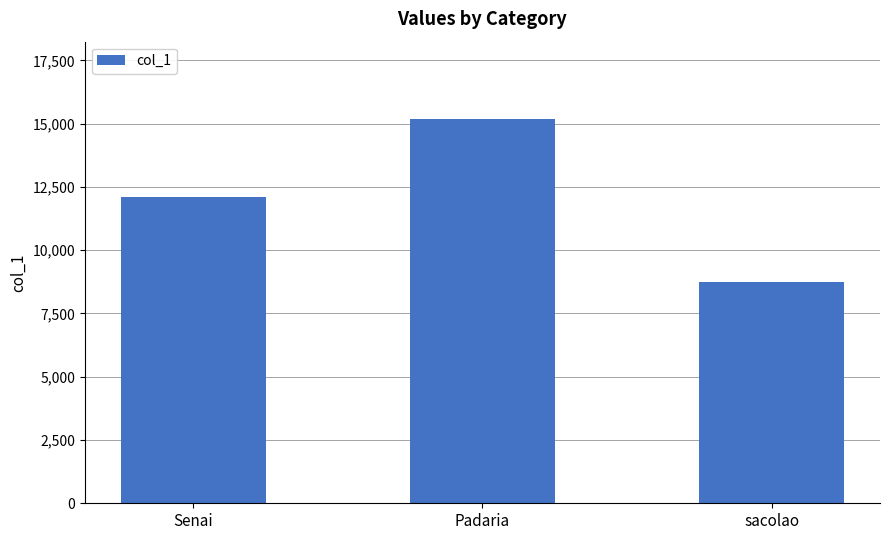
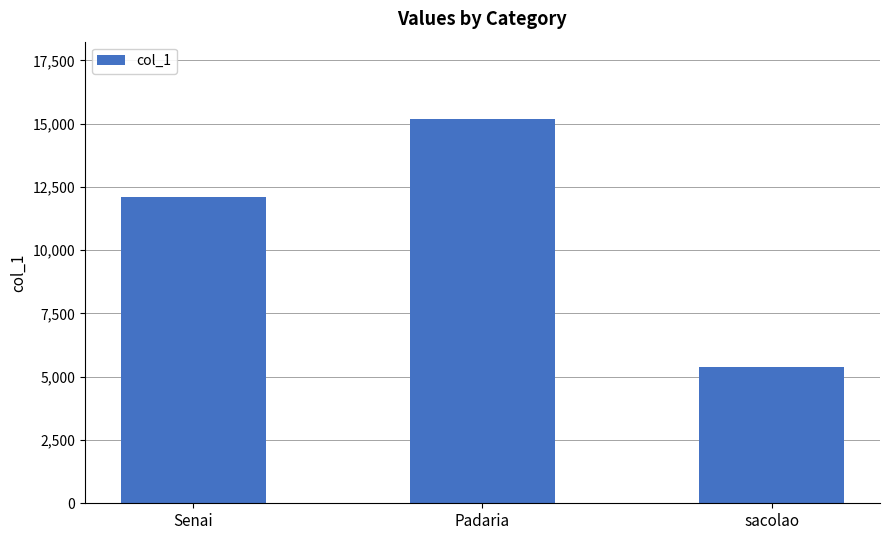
sacolao: 8,700 -> 5,400
